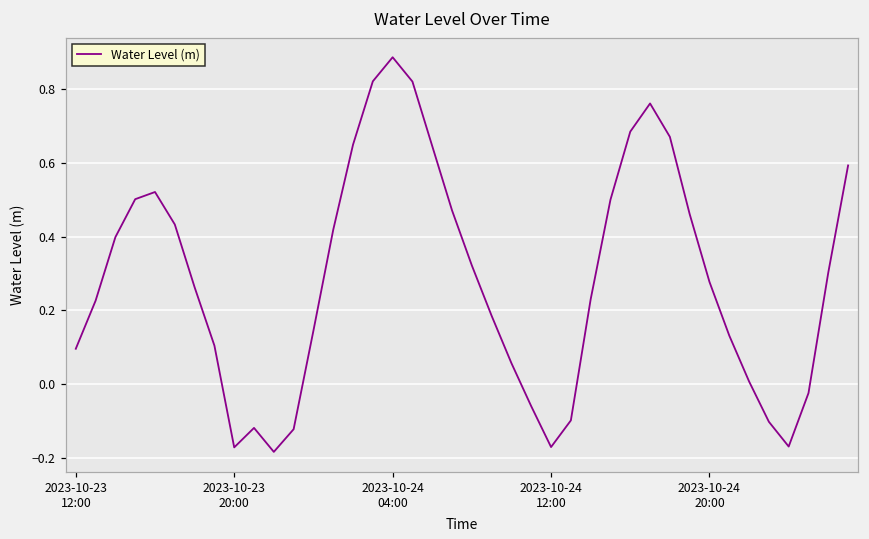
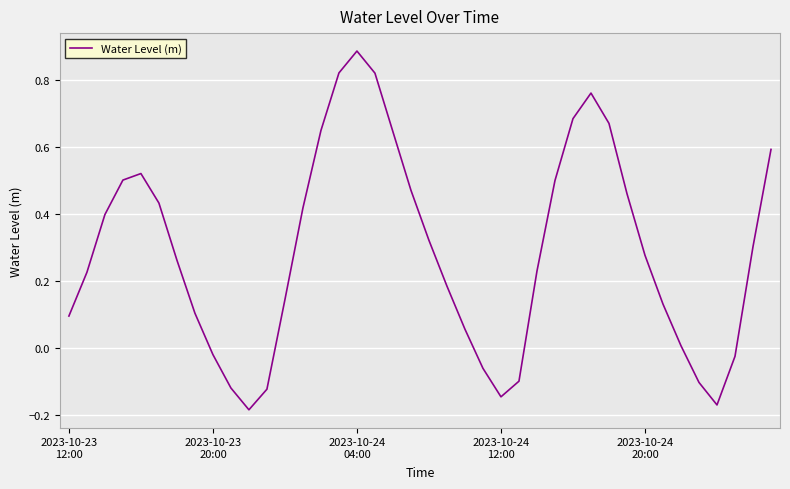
2023-10-23 20:00: -0.17 -> -0.02
2023-10-24 12:00: -0.17 -> -0.15
